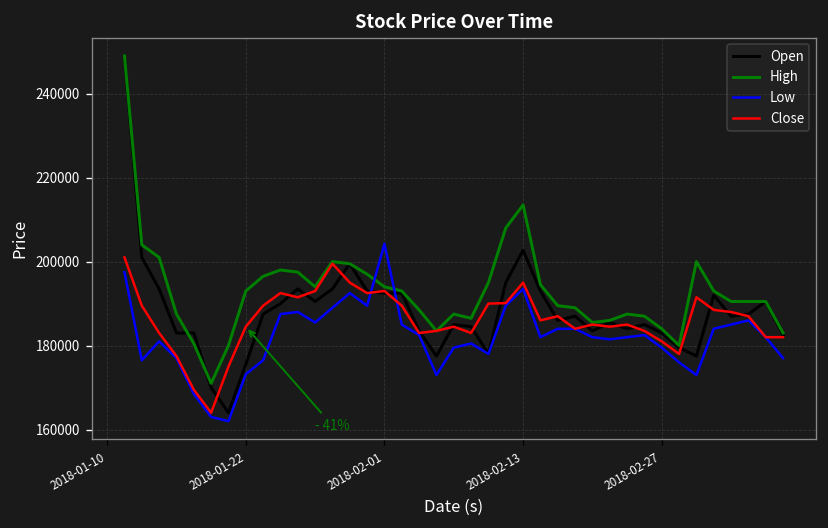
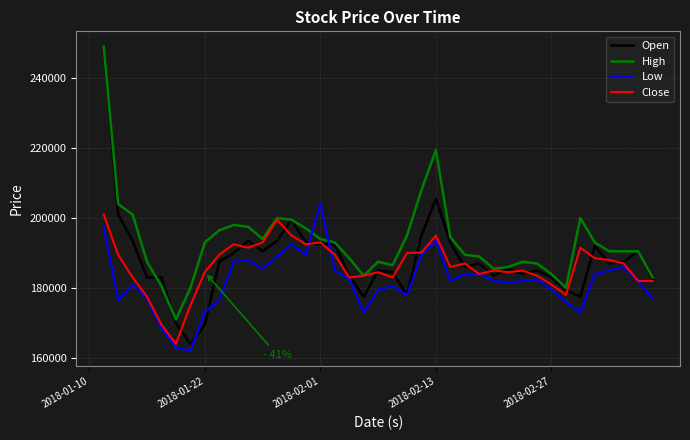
Open, 2018-01-22: 176000 -> 169000
Open, 2018-02-13: 203000 -> 206000
High, 2018-02-13: 214000 -> 219000
